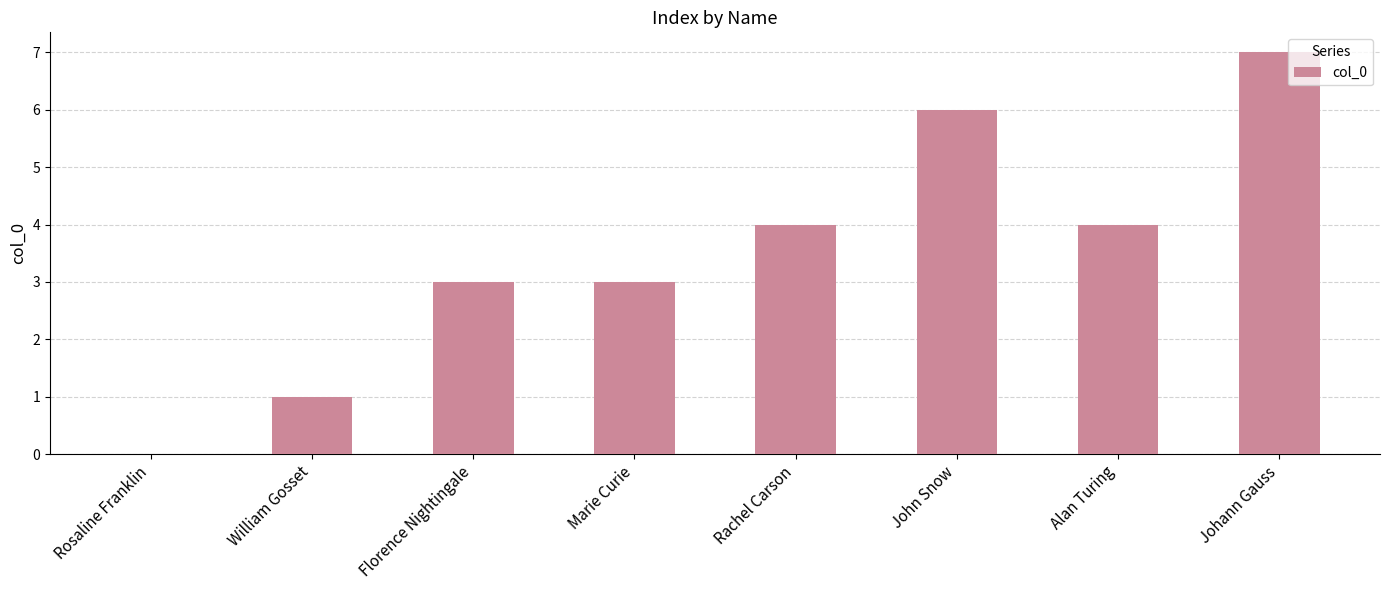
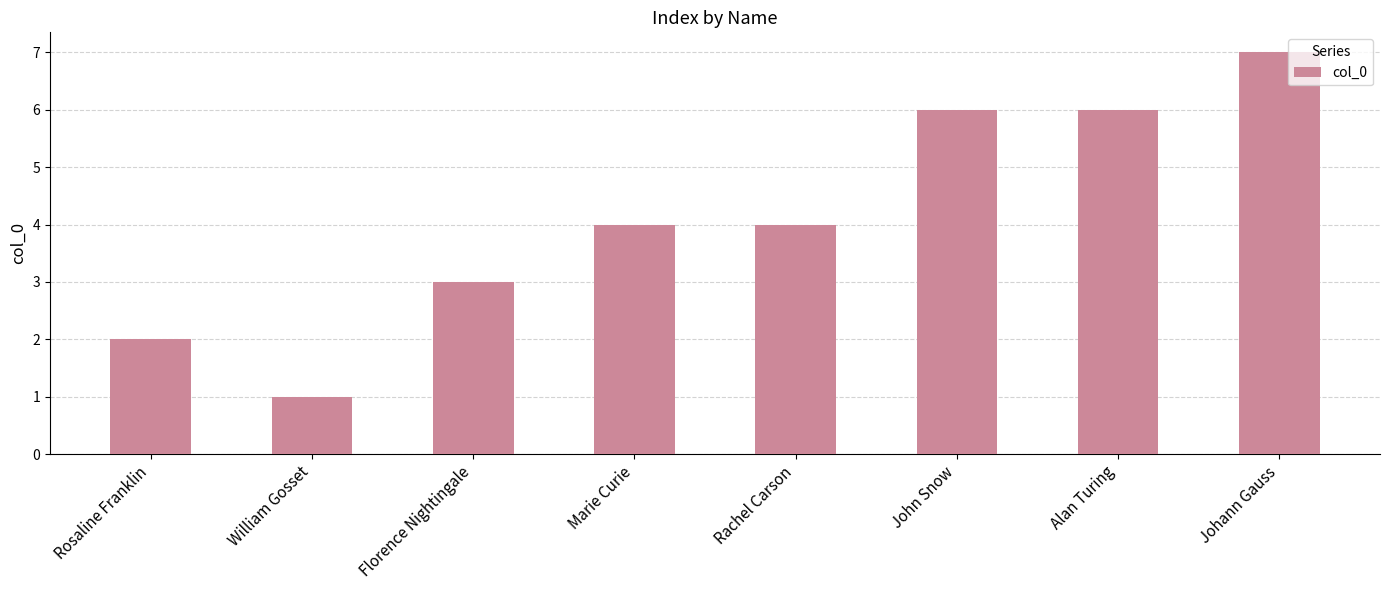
Rosaline Franklin: 0 -> 2
Marie Curie: 3 -> 4
Alan Turing: 4 -> 6
